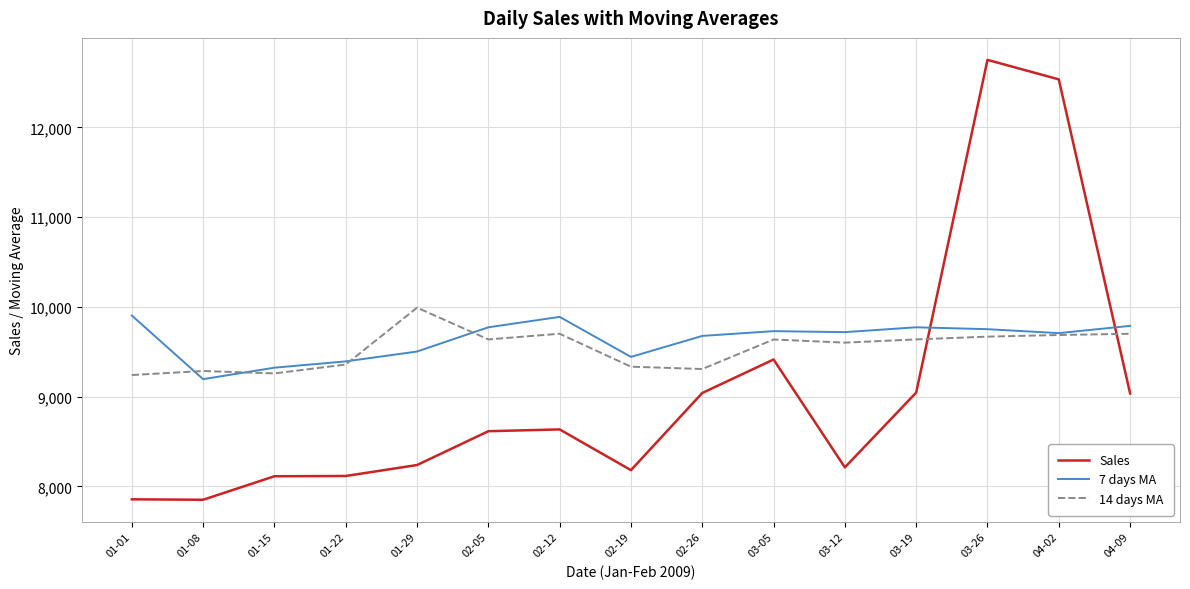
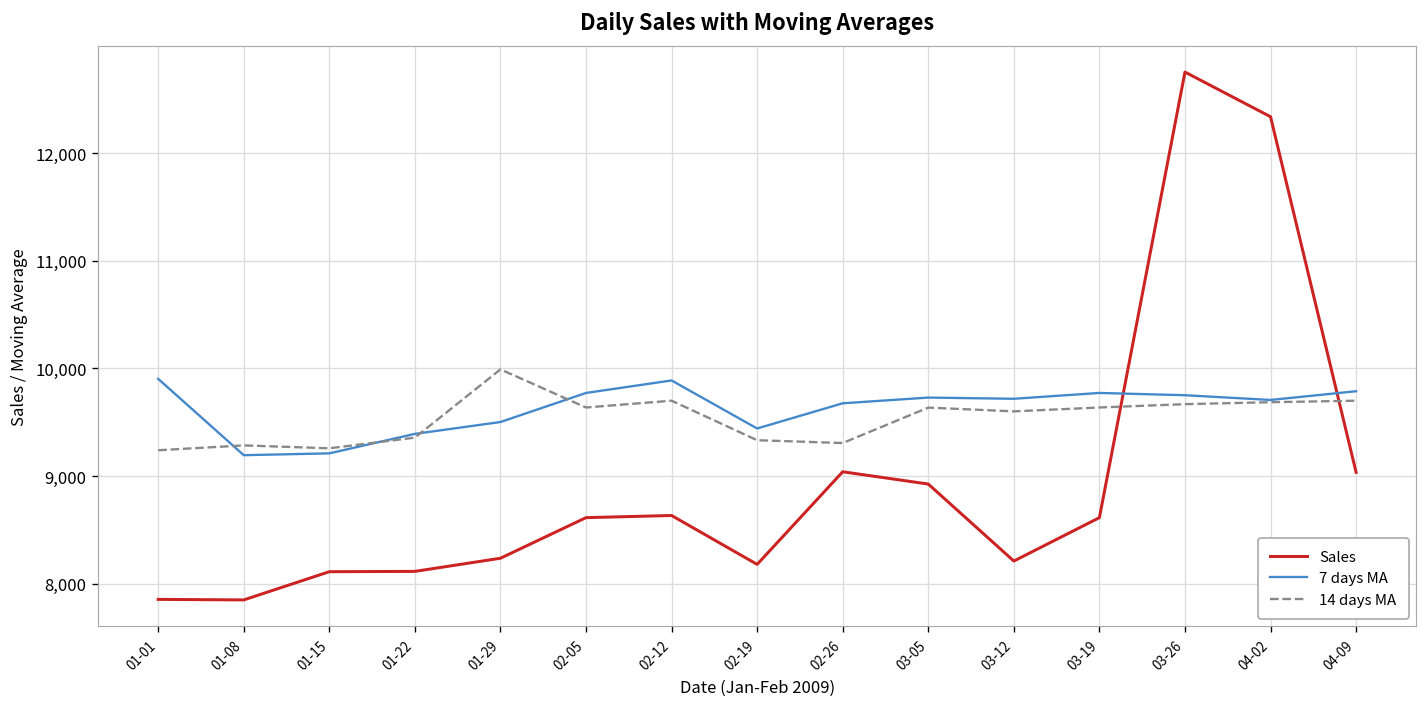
7 days MA, 01-15: 9,300 -> 9,200
Sales, 03-05: 9,400 -> 8,900
Sales, 03-19: 9,000 -> 8,600
Sales, 04-02: 12,500 -> 12,300
